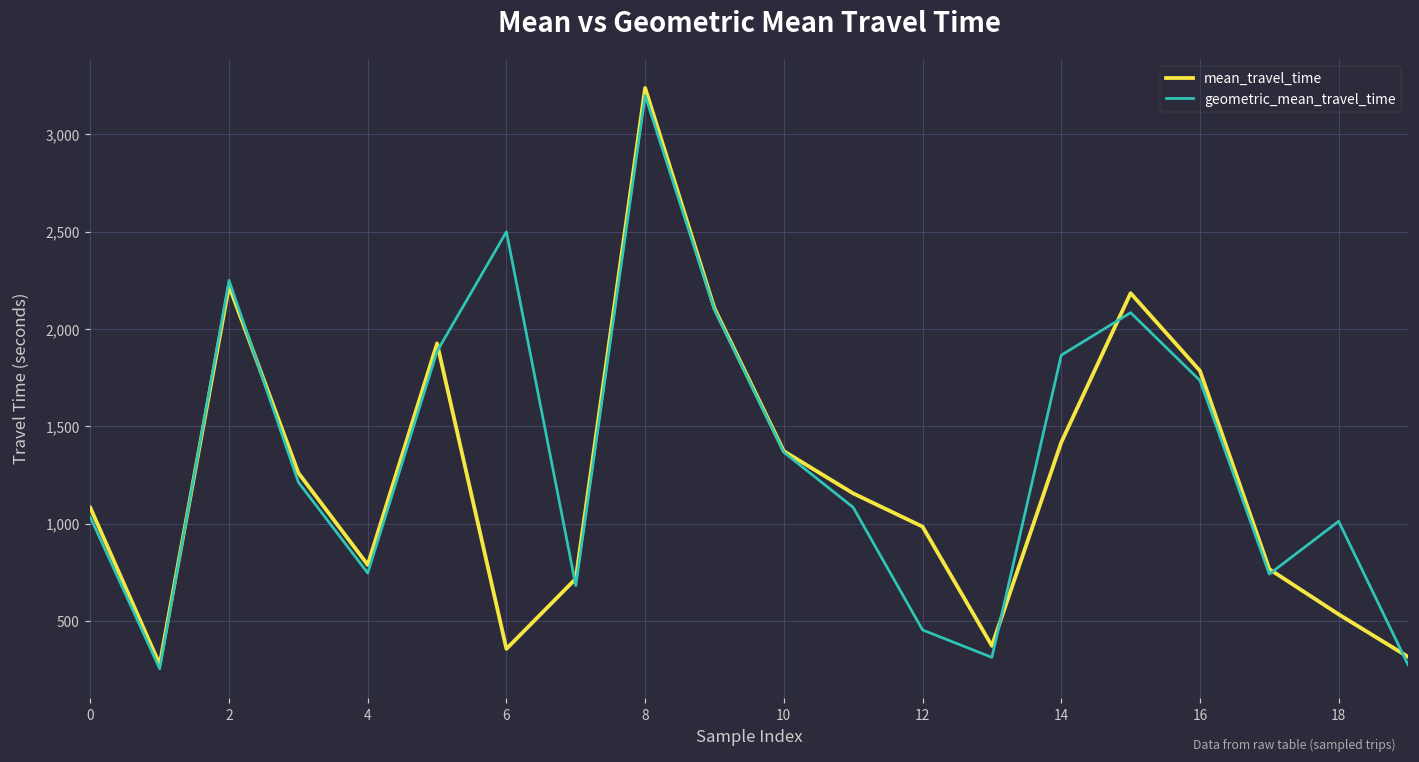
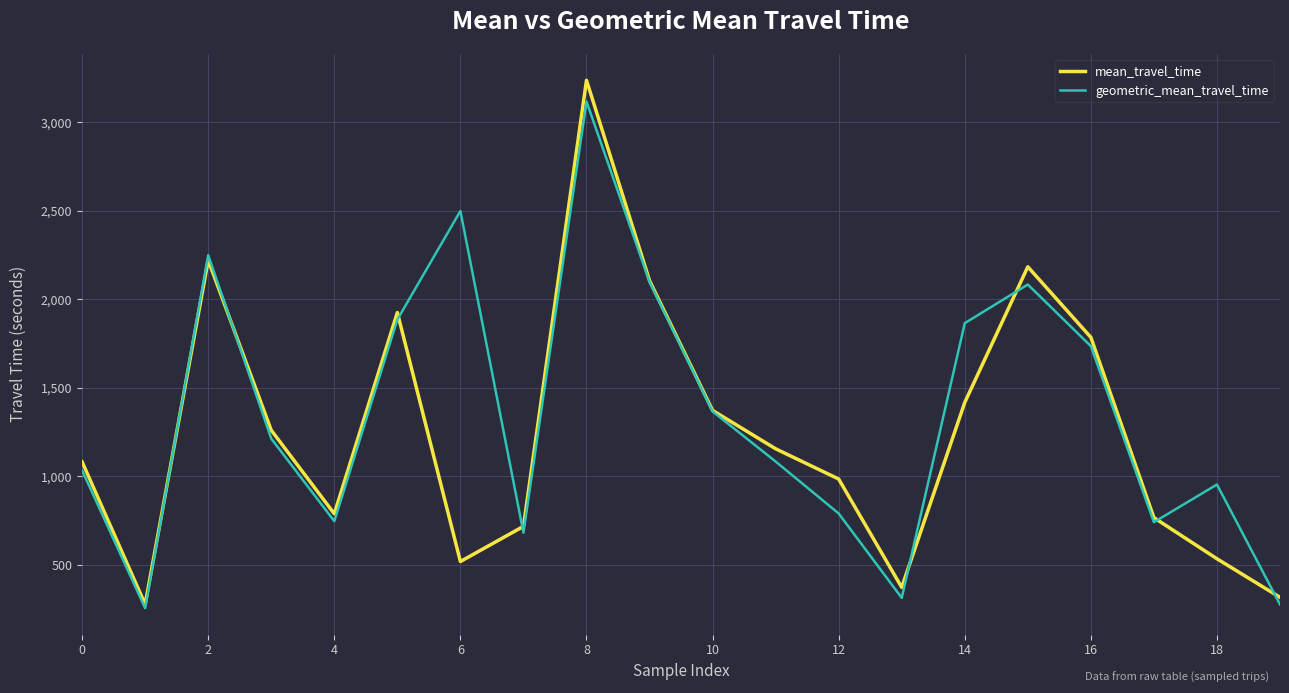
mean_travel_time, 6: 360 -> 520
geometric_mean_travel_time, 8: 3,200 -> 3,120
geometric_mean_travel_time, 12: 450 -> 790
geometric_mean_travel_time, 18: 1,010 -> 950
